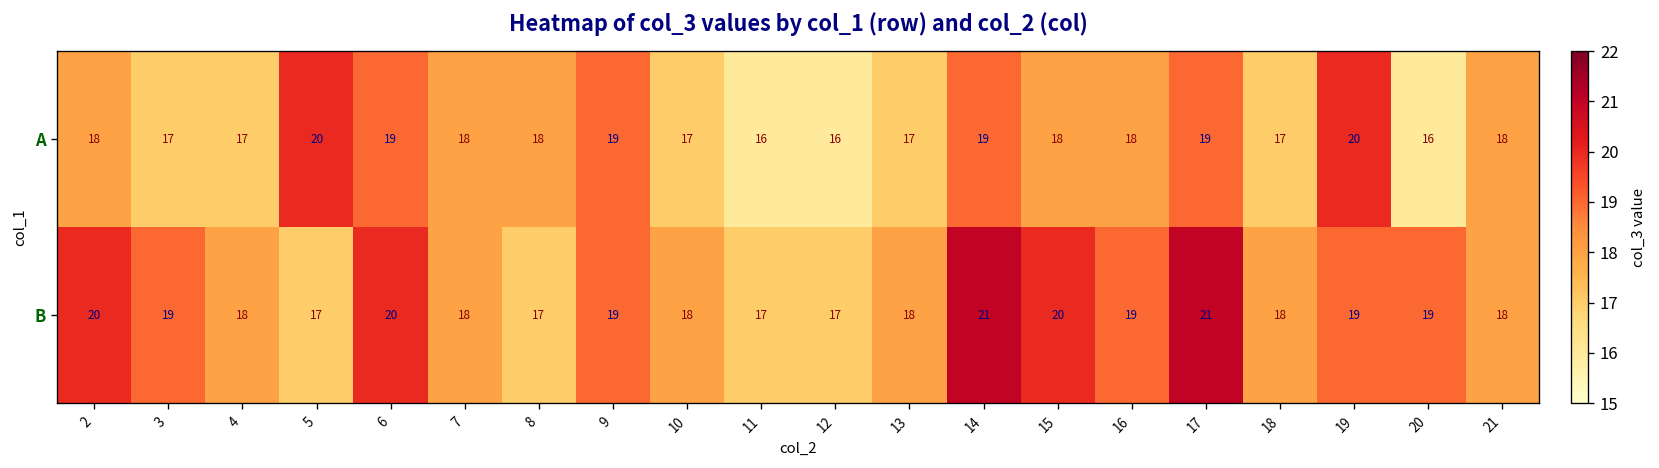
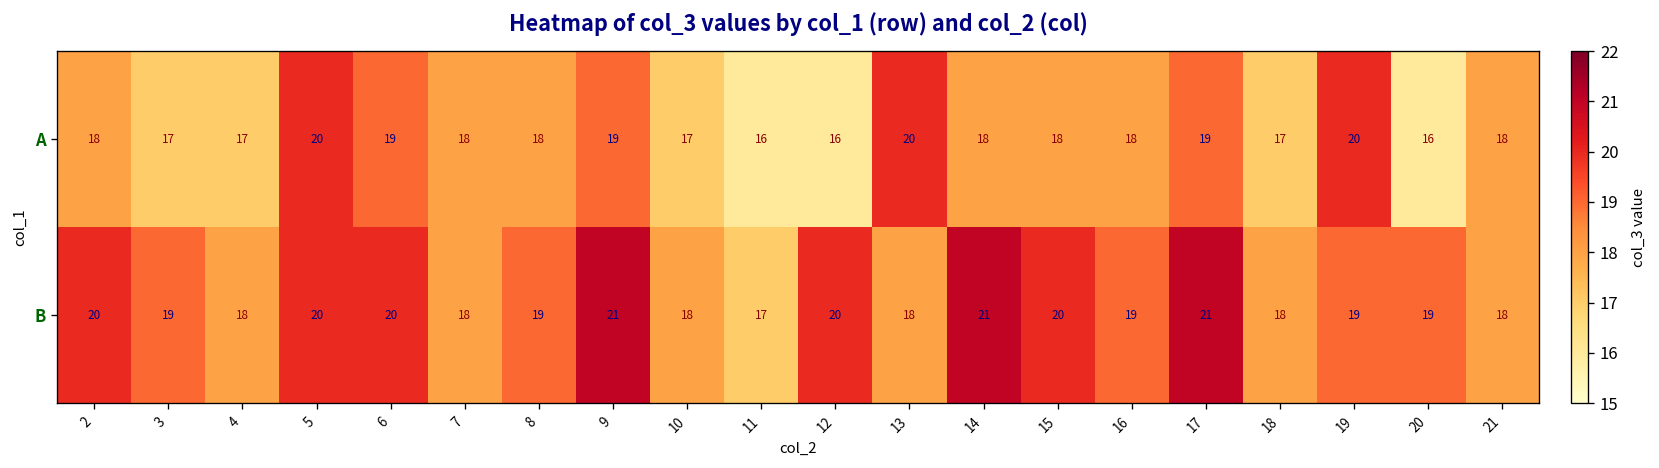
A, 13: 17 -> 20
A, 14: 19 -> 18
B, 5: 17 -> 20
B, 8: 17 -> 19
B, 9: 19 -> 21
B, 12: 17 -> 20
